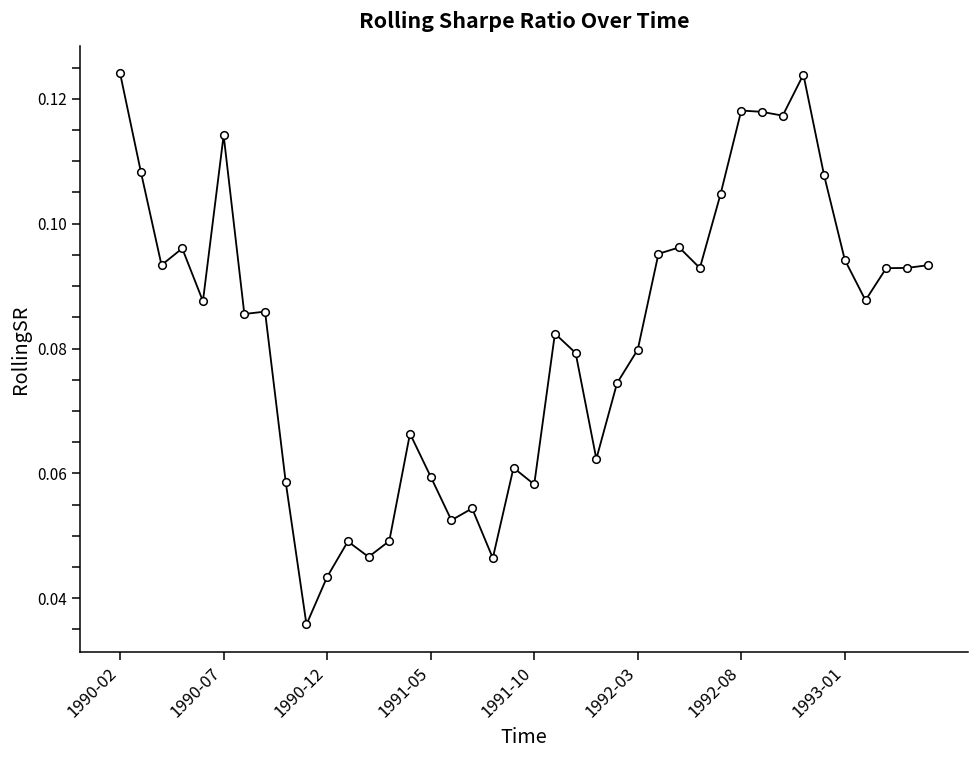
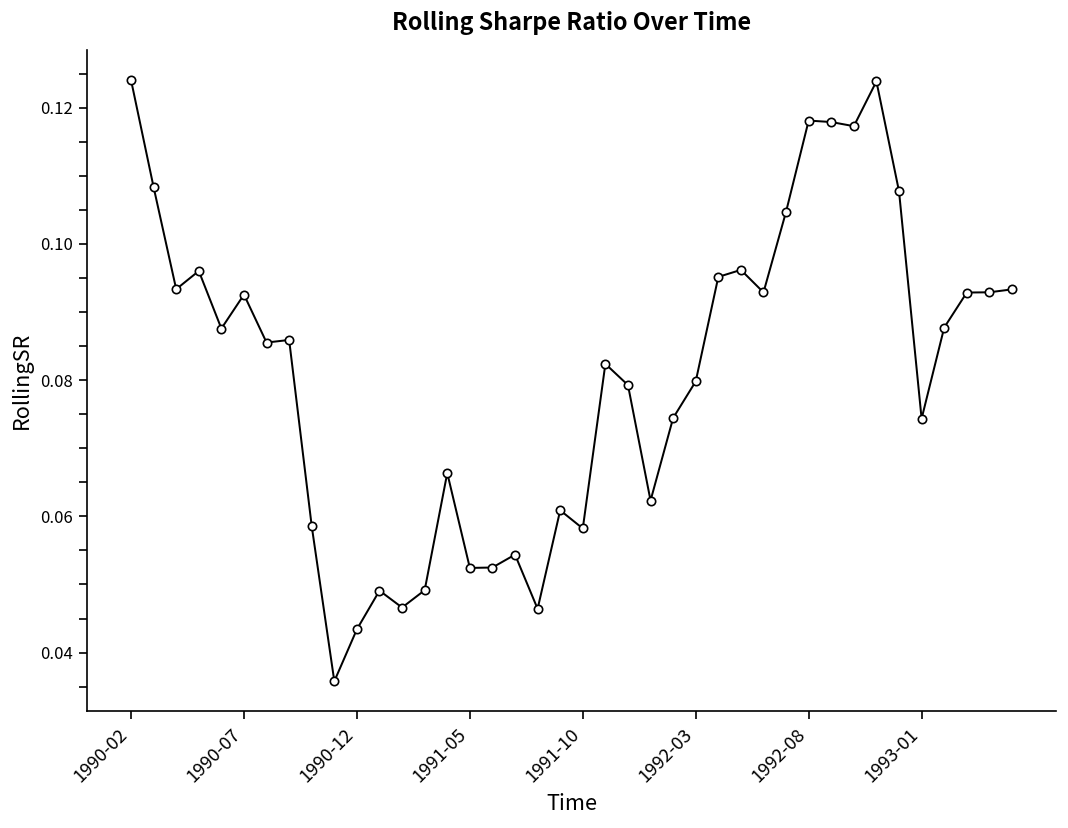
1990-07: 0.114 -> 0.093
1991-05: 0.059 -> 0.052
1993-01: 0.094 -> 0.074
